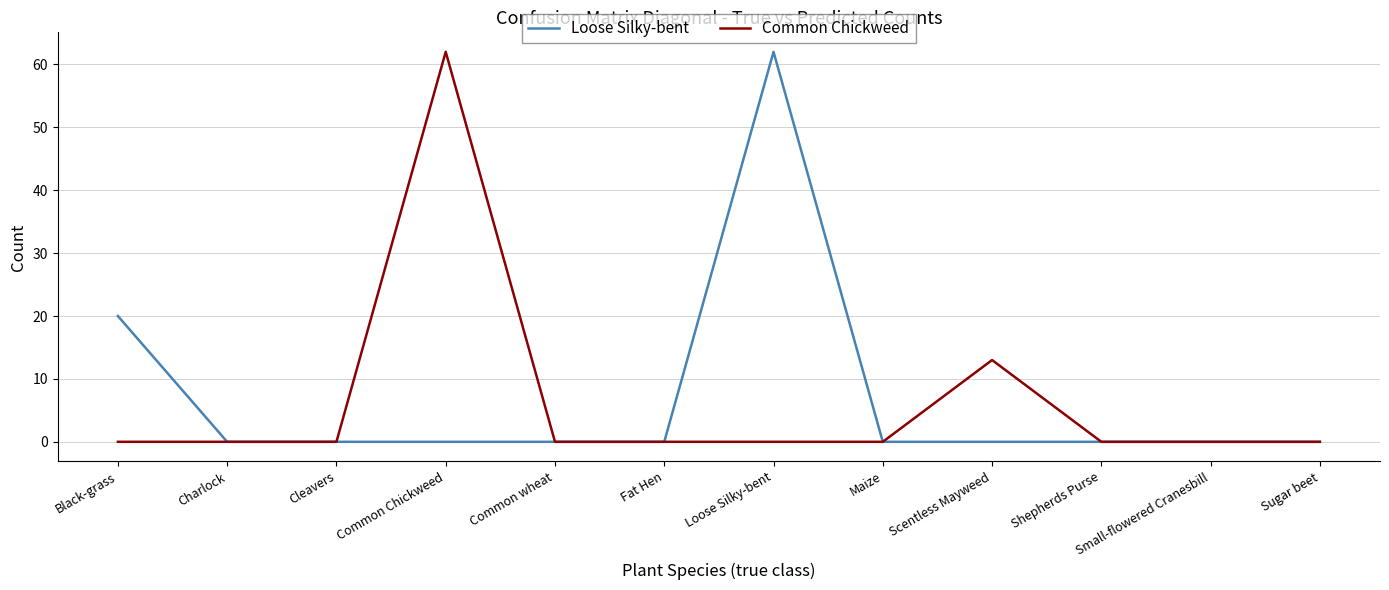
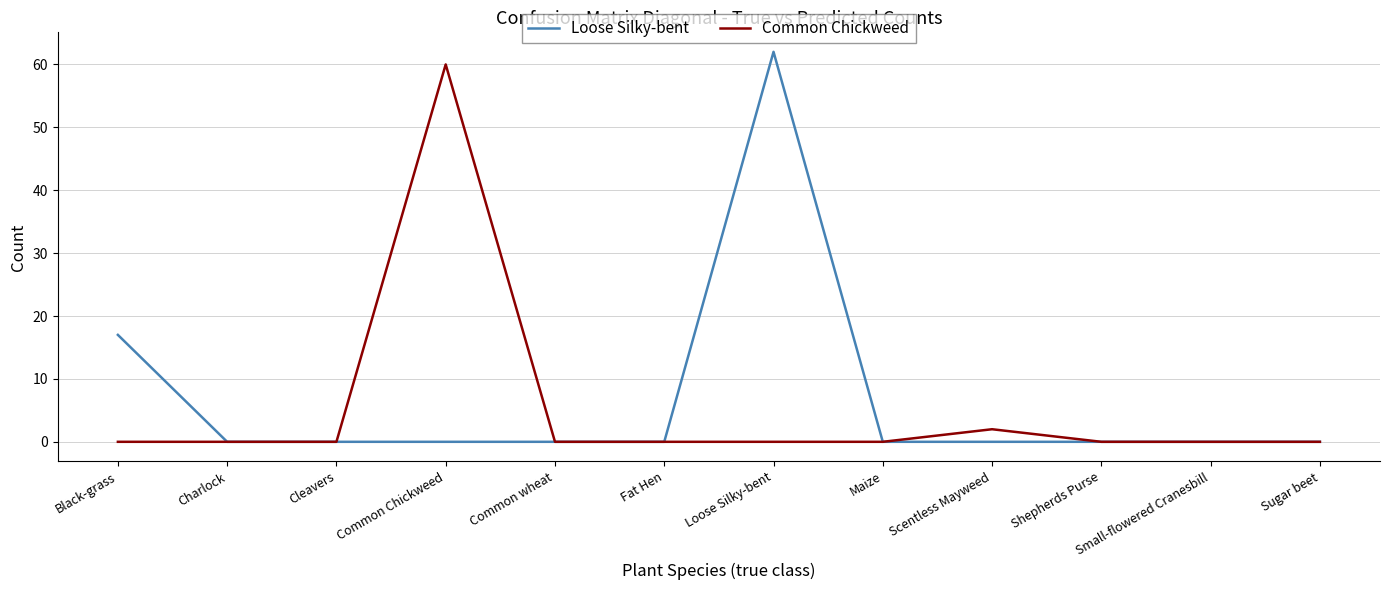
Loose Silky-bent, Black-grass: 20 -> 17
Common Chickweed, Common Chickweed: 62 -> 60
Common Chickweed, Scentless Mayweed: 13 -> 2
